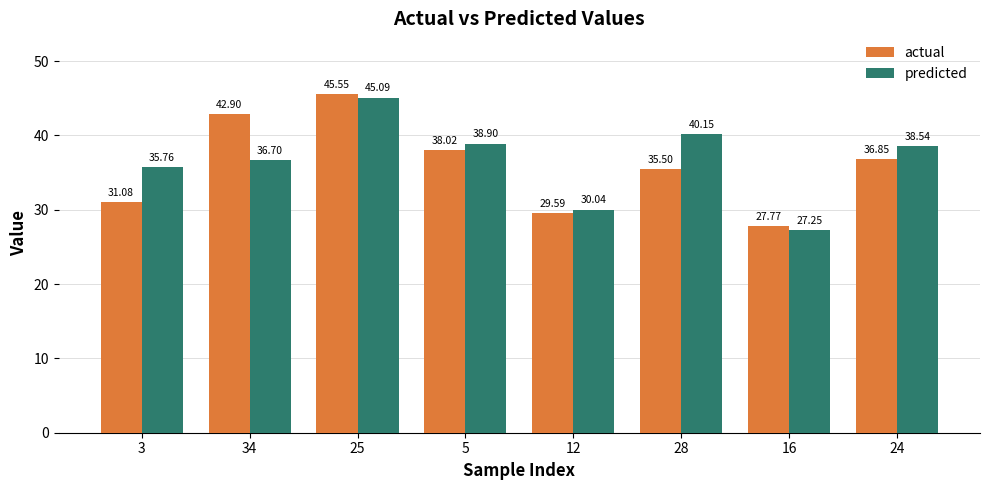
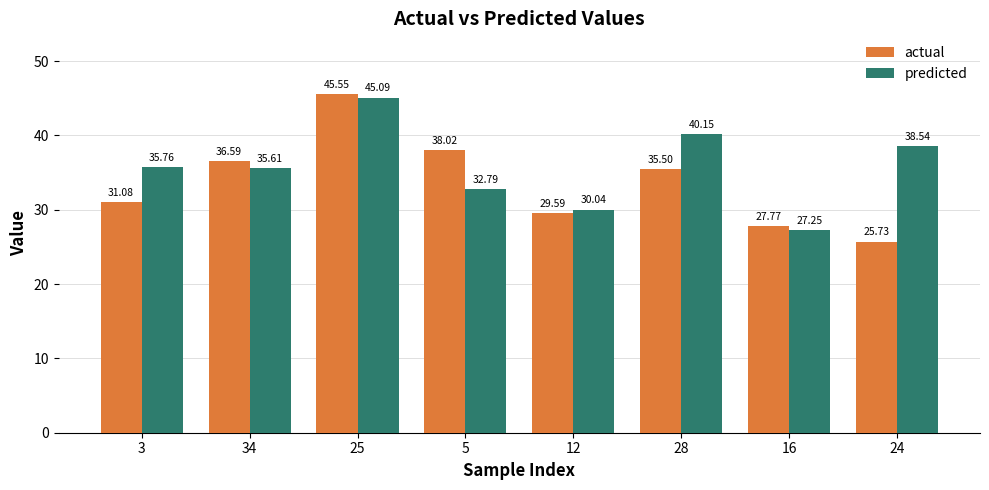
actual, 34: 42.90 -> 36.59
predicted, 34: 36.70 -> 35.61
predicted, 5: 38.90 -> 32.79
actual, 24: 36.85 -> 25.73
